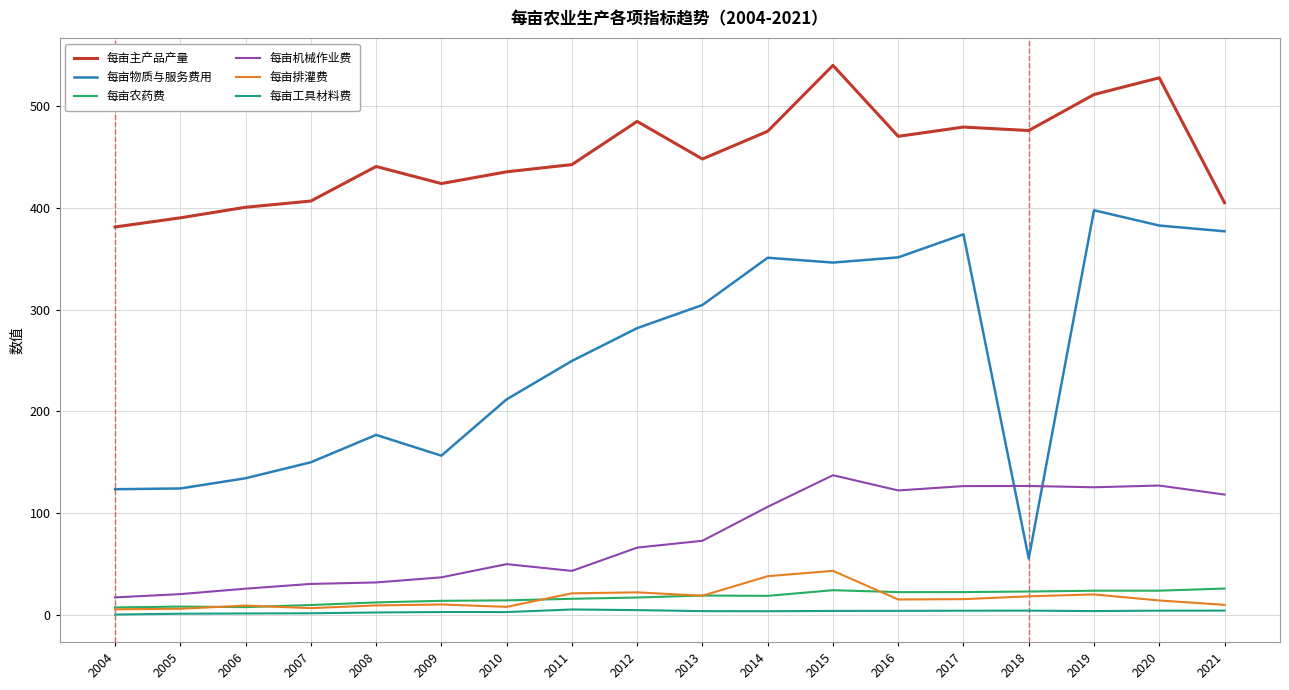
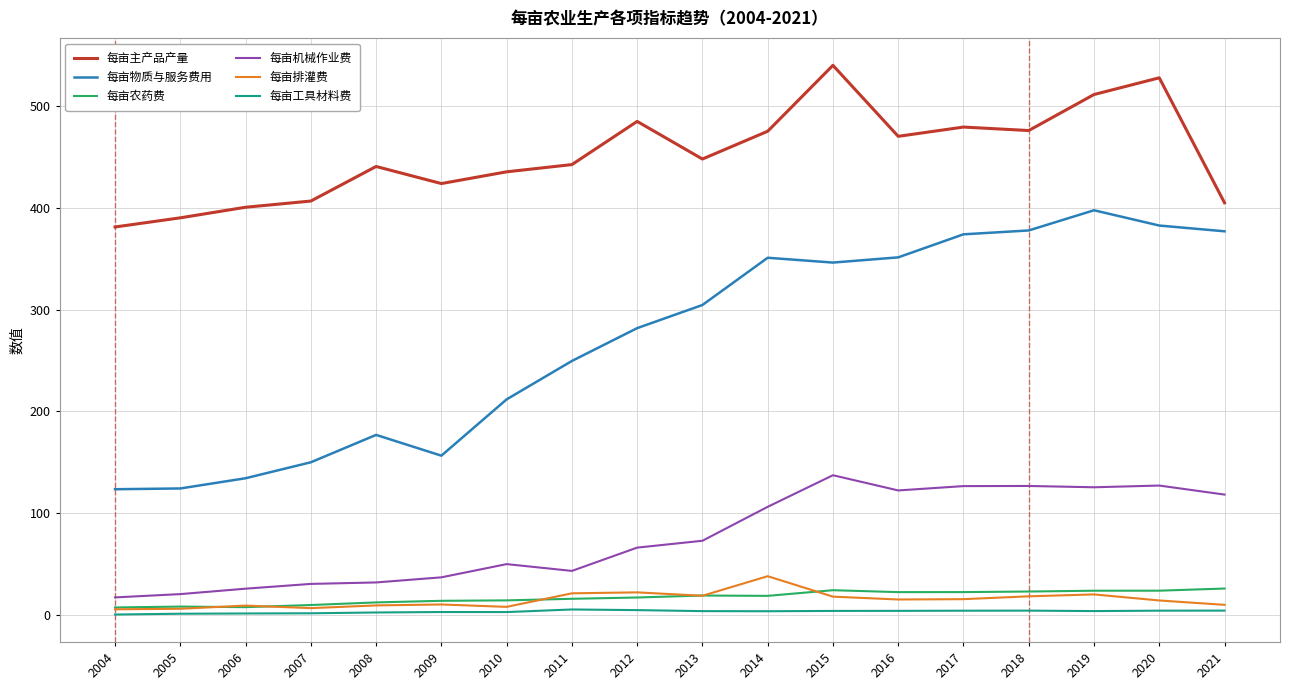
每亩排灌费, 2015: 43 -> 18
每亩物质与服务费用, 2018: 55 -> 378
